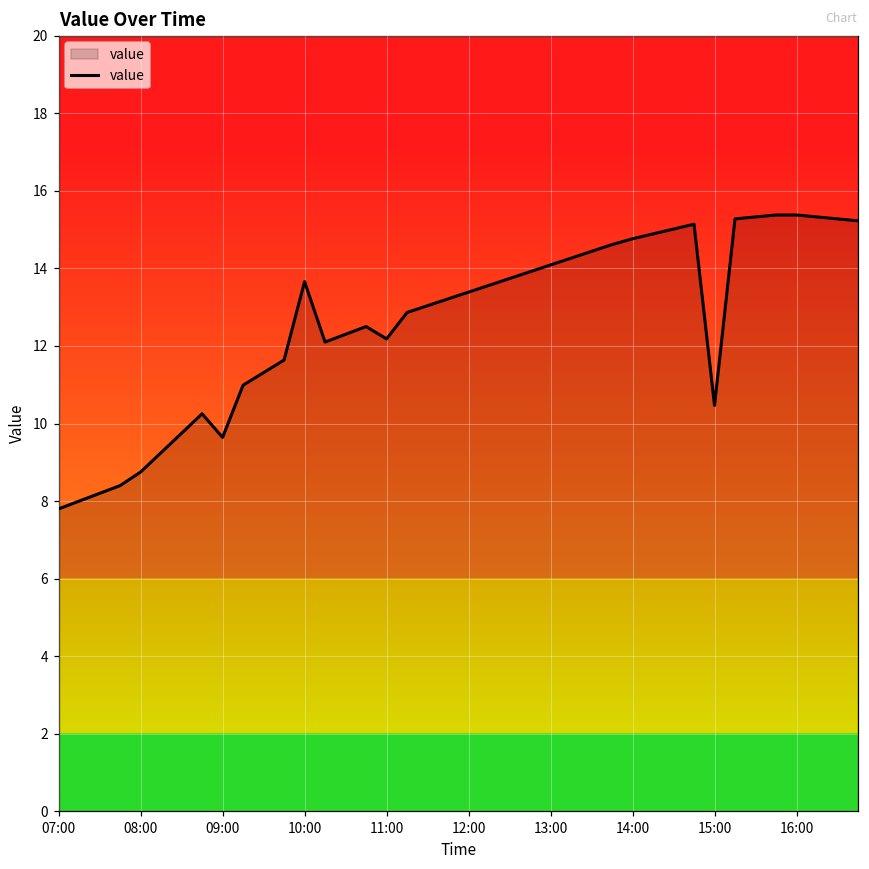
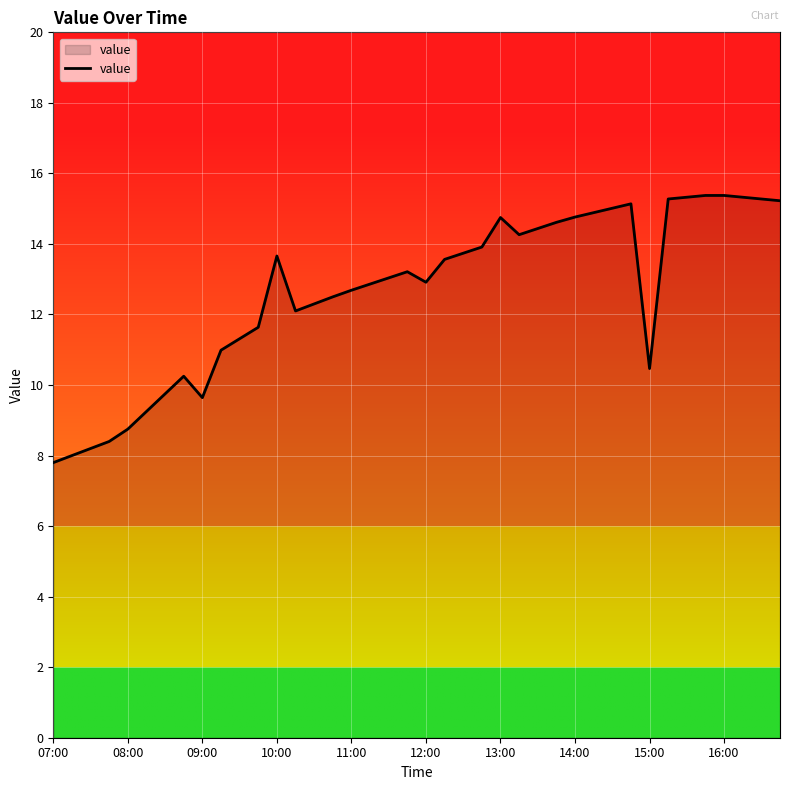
11:00: 12.2 -> 12.7
12:00: 13.4 -> 12.9
13:00: 14.1 -> 14.7
